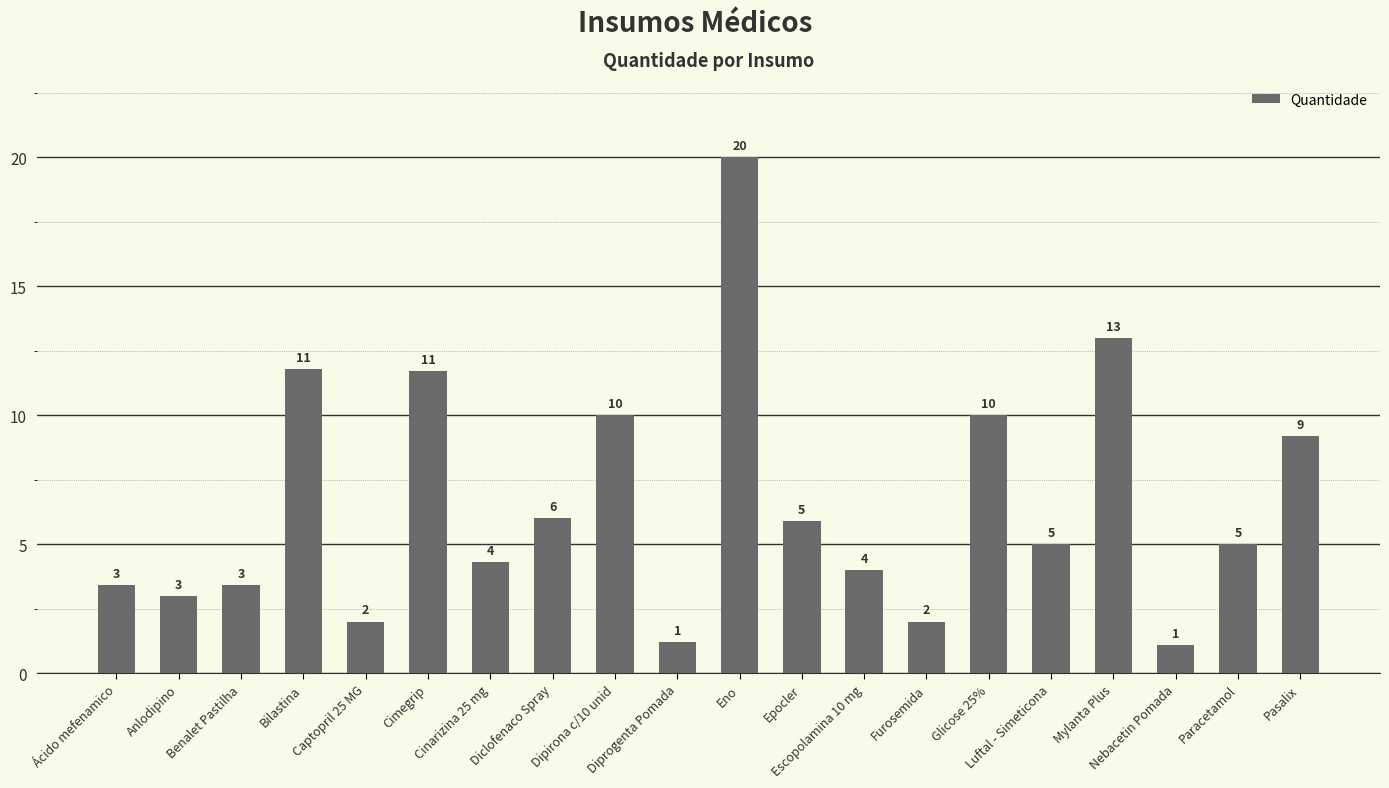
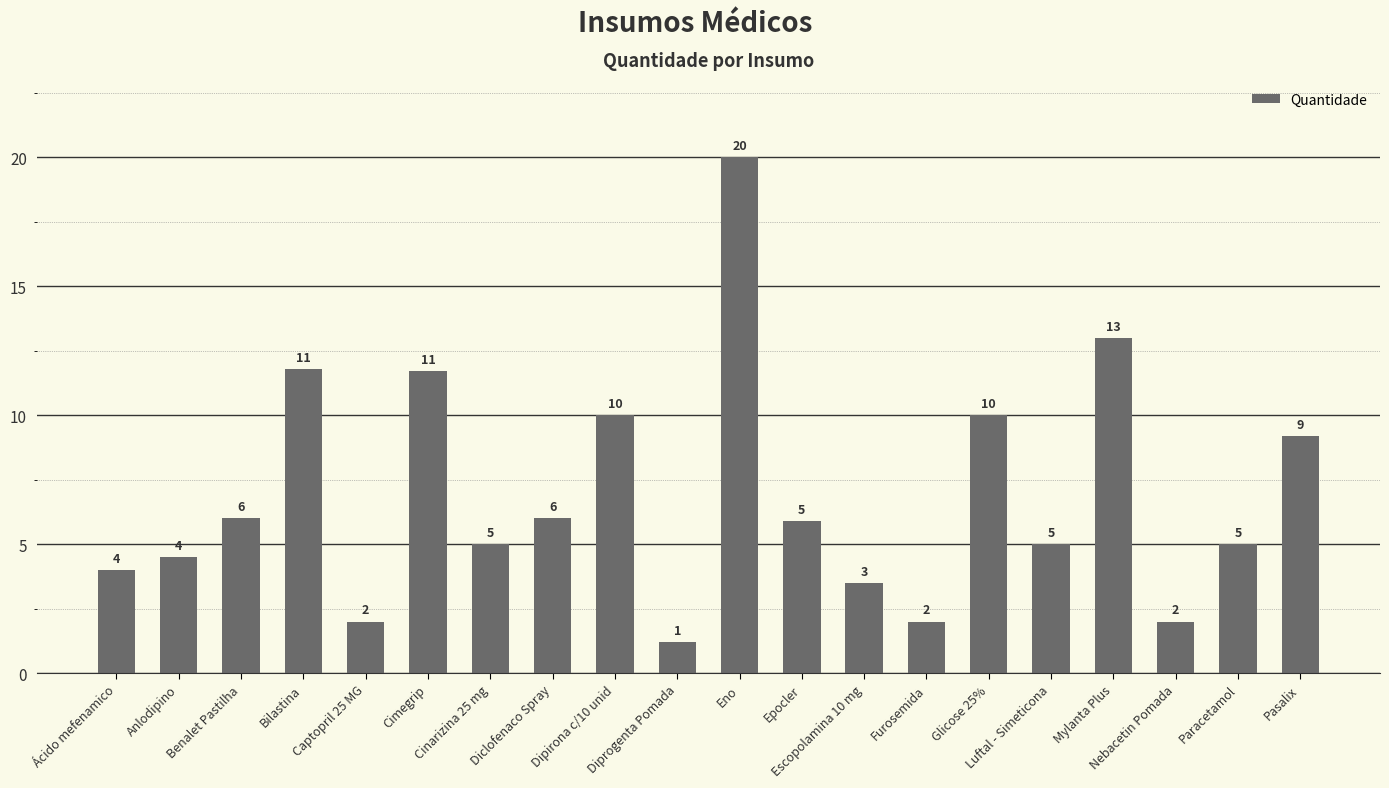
Ácido mefenamico: 3 -> 4
Anlodipino: 3 -> 4
Benalet Pastilha: 3 -> 6
Cinarizina 25 mg: 4 -> 5
Escopolamina 10 mg: 4 -> 3
Nebacetin Pomada: 1 -> 2
